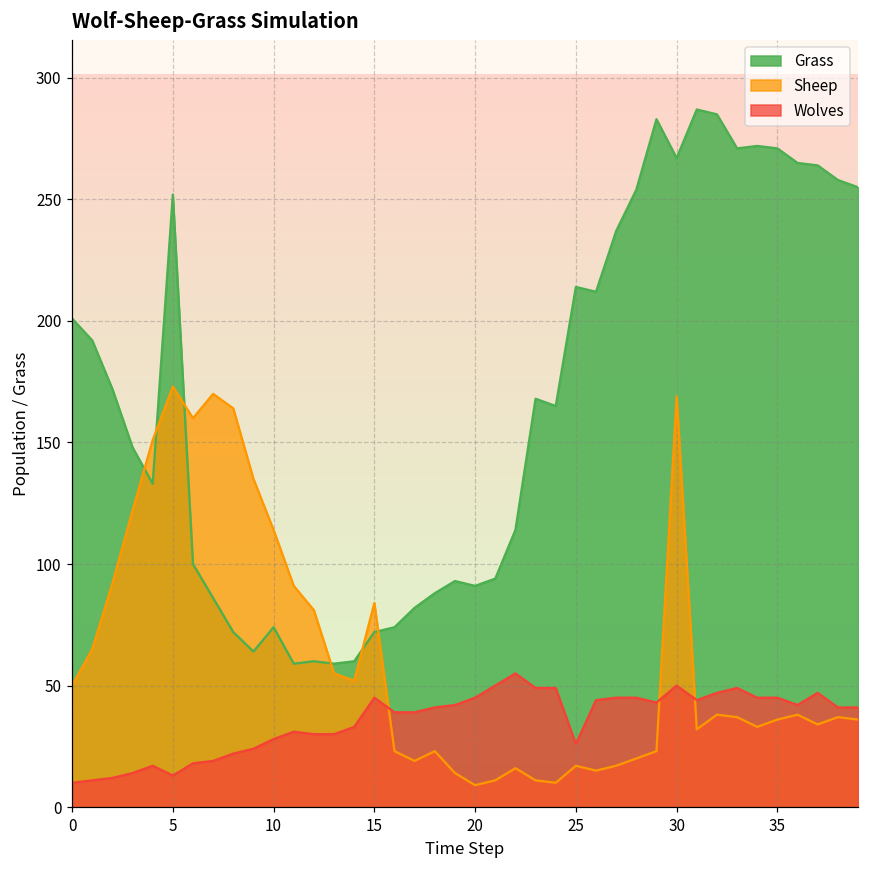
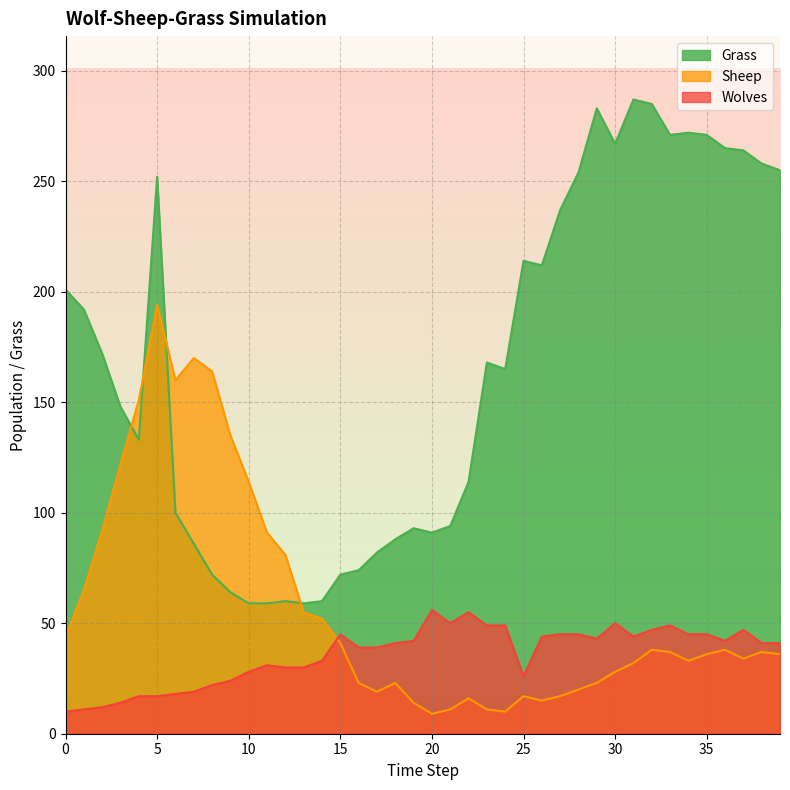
Sheep, 0: 50 -> 44
Sheep, 5: 173 -> 194
Wolves, 5: 13 -> 17
Grass, 10: 74 -> 59
Sheep, 15: 84 -> 41
Wolves, 20: 45 -> 56
Sheep, 30: 169 -> 28
